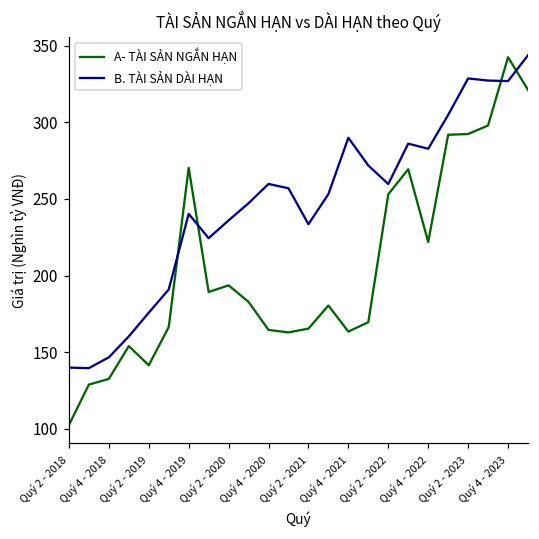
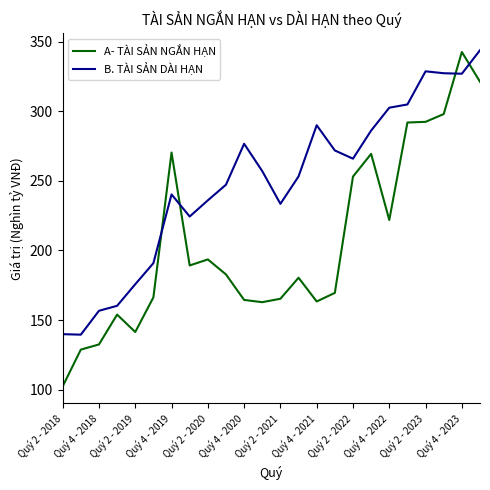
B. TÀI SẢN DÀI HẠN, Quý 4 - 2018: 147 -> 157
B. TÀI SẢN DÀI HẠN, Quý 4 - 2020: 260 -> 277
B. TÀI SẢN DÀI HẠN, Quý 2 - 2022: 260 -> 266
B. TÀI SẢN DÀI HẠN, Quý 4 - 2022: 283 -> 303
